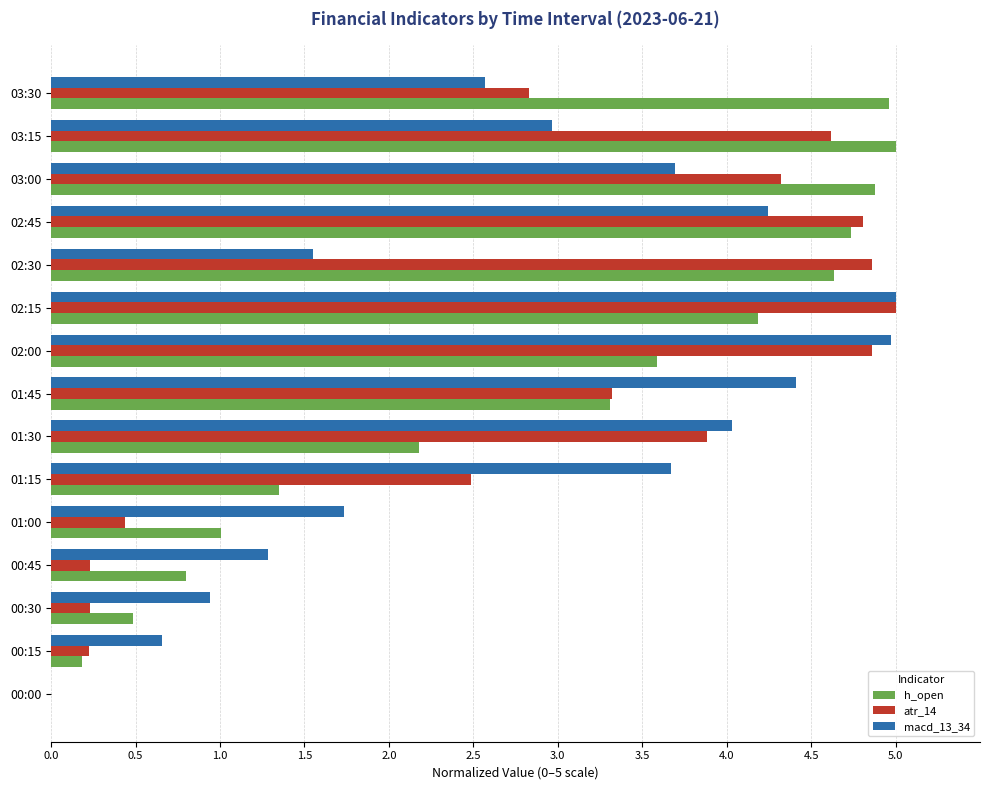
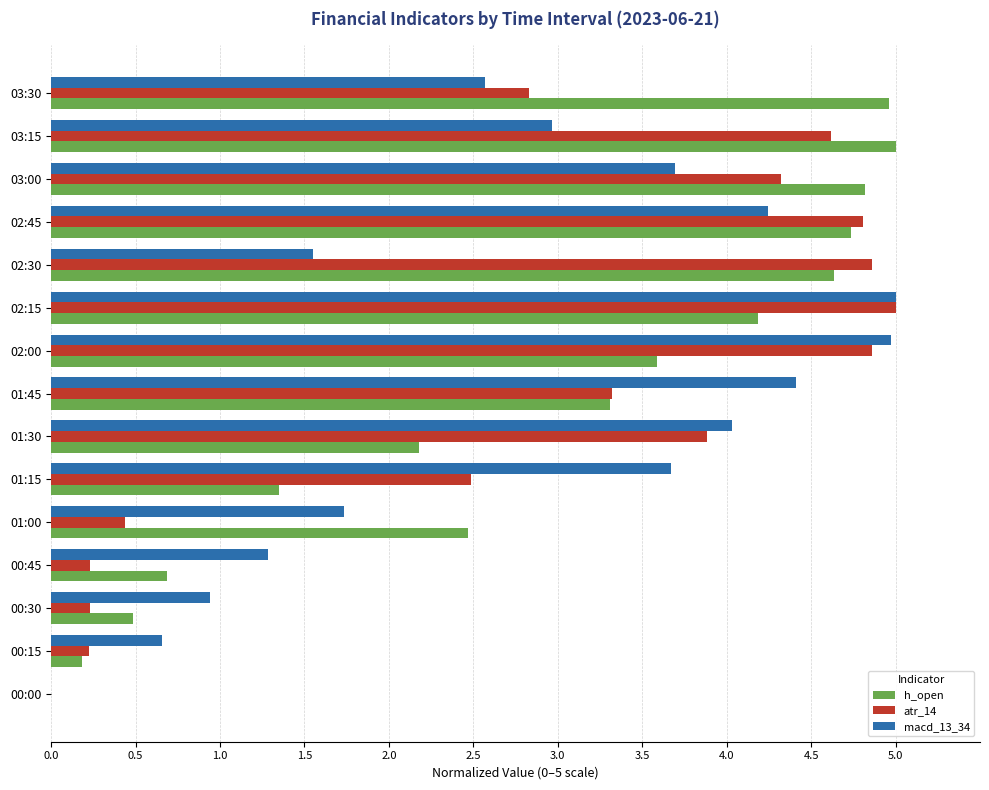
h_open, 03:00: 4.88 -> 4.82
h_open, 01:00: 1.01 -> 2.47
h_open, 00:45: 0.80 -> 0.69
